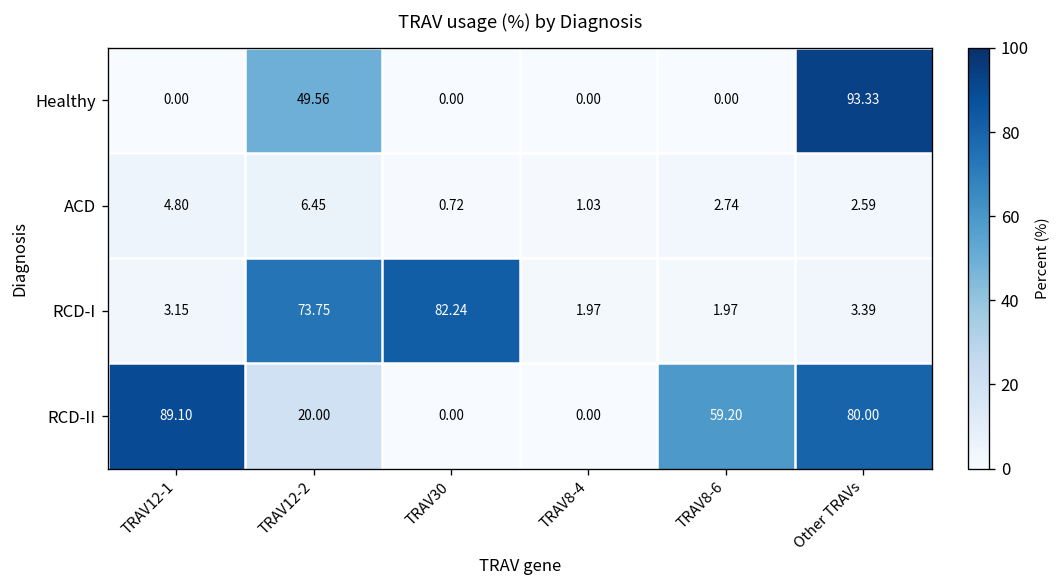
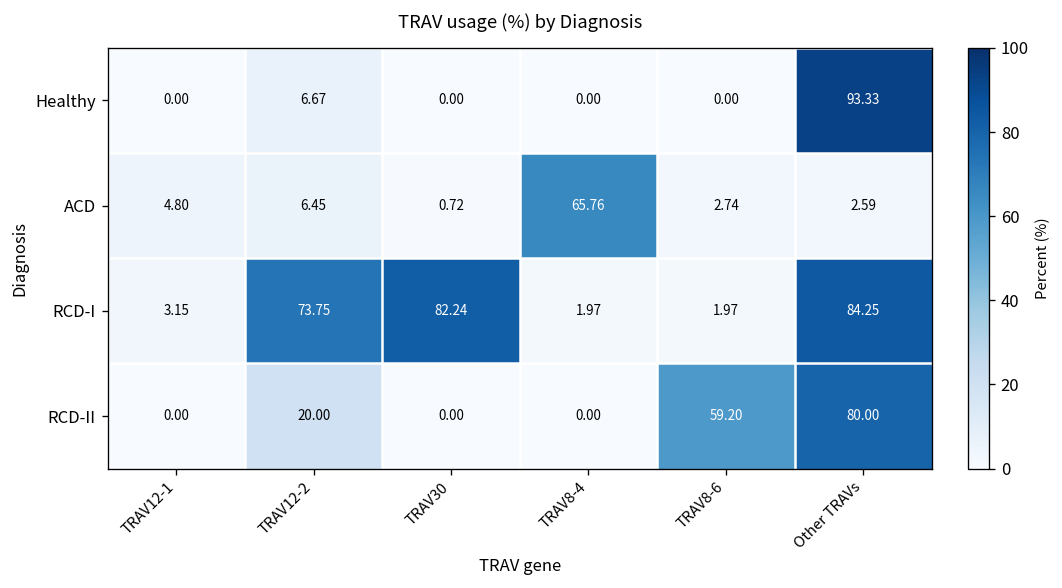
Healthy, TRAV12-2: 49.56 -> 6.67
ACD, TRAV8-4: 1.03 -> 65.76
RCD-I, Other TRAVs: 3.39 -> 84.25
RCD-II, TRAV12-1: 89.10 -> 0.00
